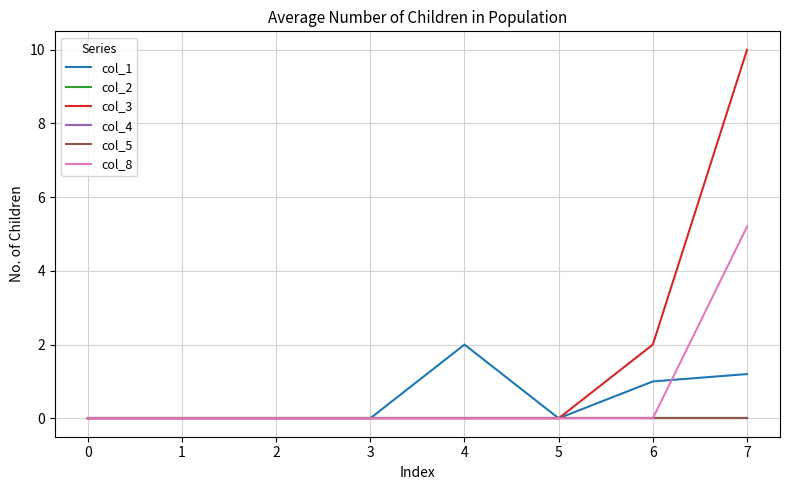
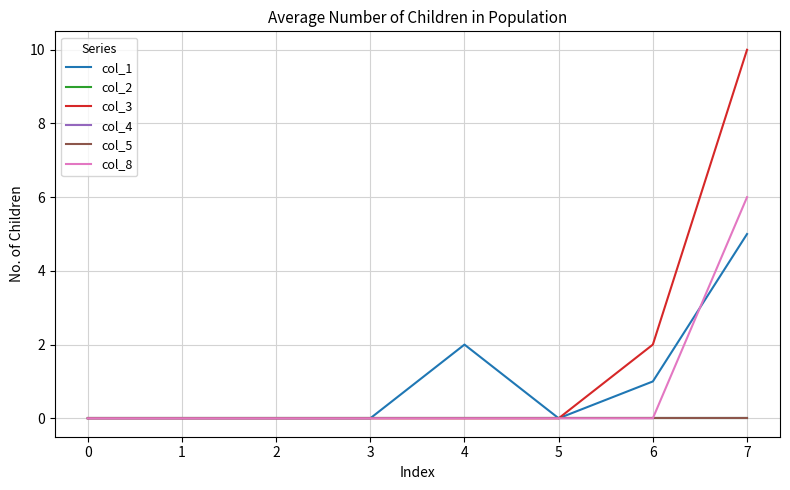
col_1, 7: 1.2 -> 5.0
col_8, 7: 5.2 -> 6.0
